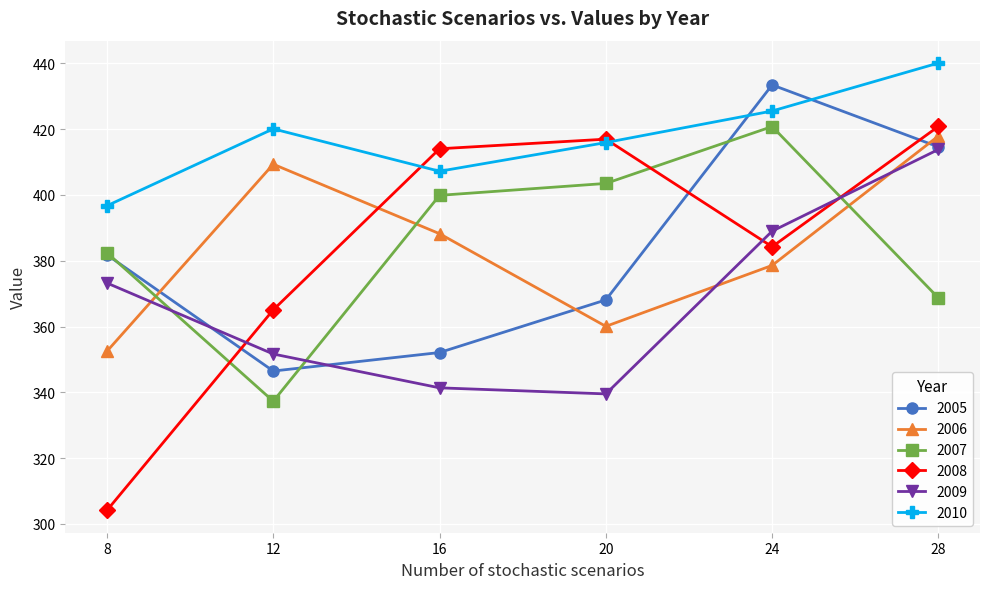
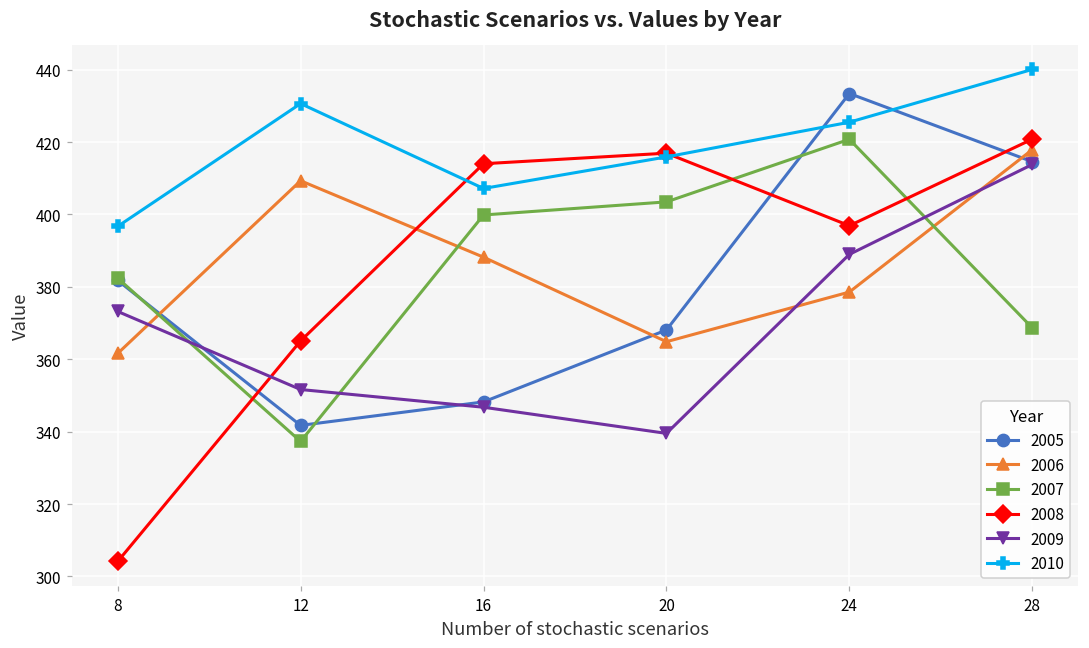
2006, 8: 352 -> 362
2005, 12: 346 -> 342
2010, 12: 420 -> 431
2005, 16: 352 -> 348
2009, 16: 341 -> 347
2006, 20: 360 -> 365
2008, 24: 384 -> 397
